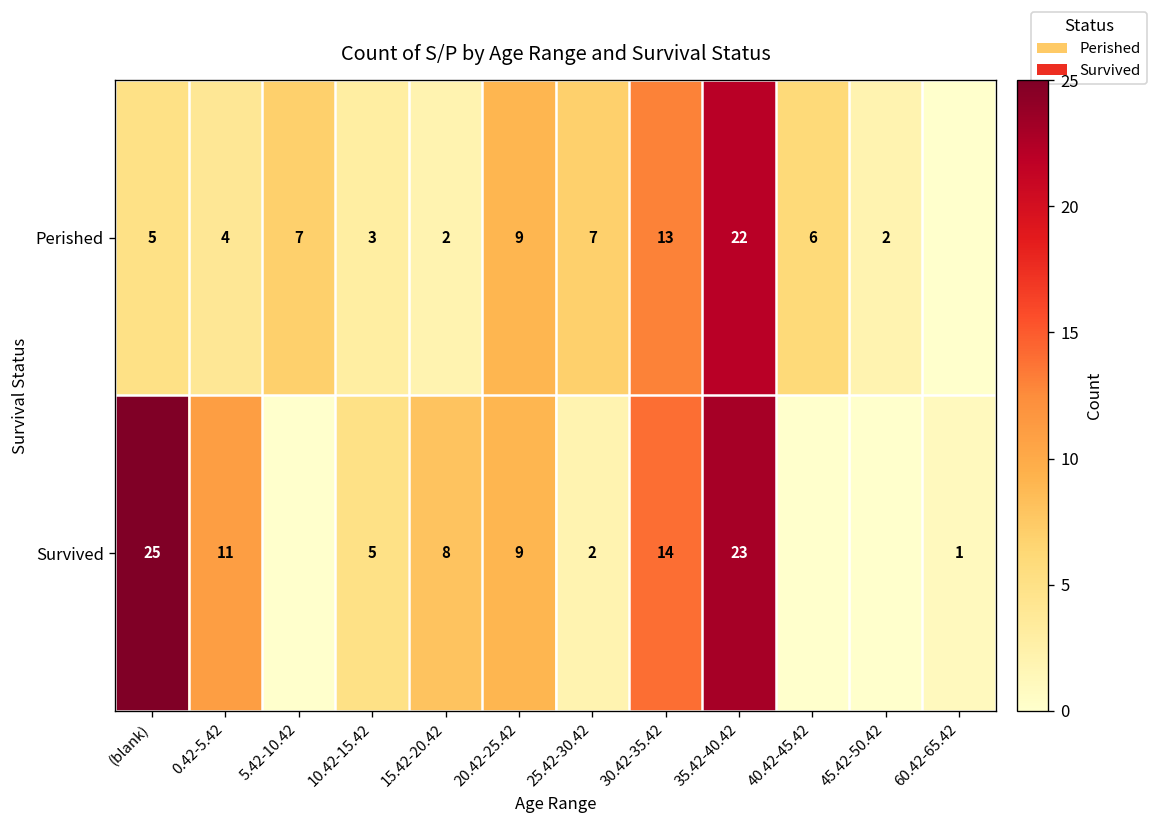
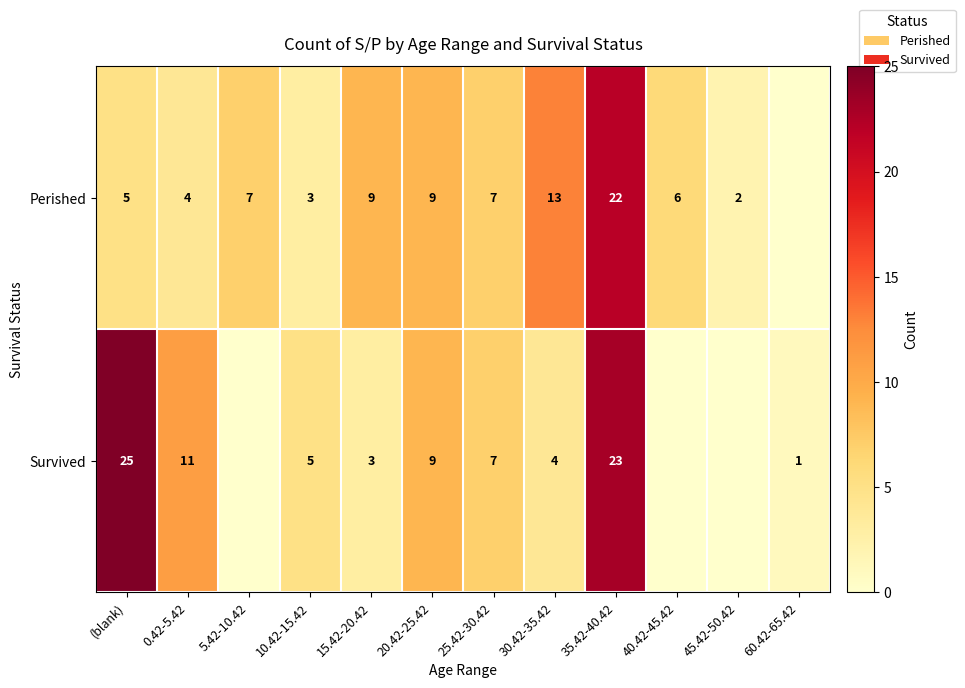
Perished, 15.42-20.42: 2 -> 9
Survived, 15.42-20.42: 8 -> 3
Survived, 25.42-30.42: 2 -> 7
Survived, 30.42-35.42: 14 -> 4
